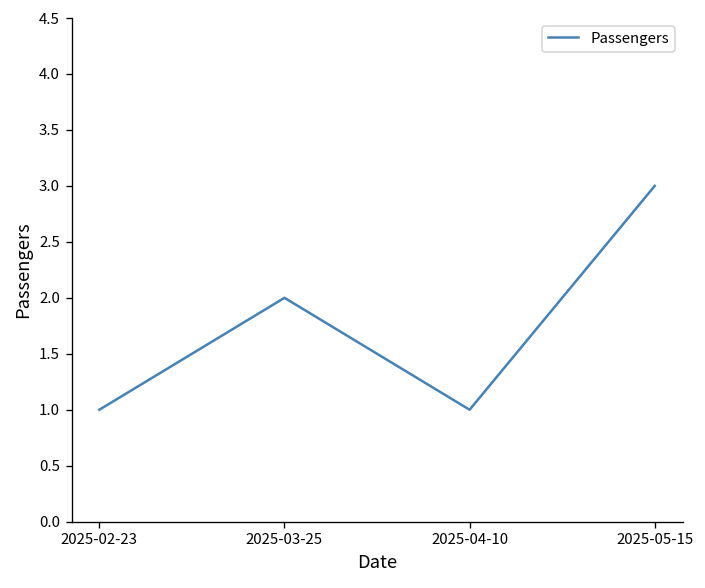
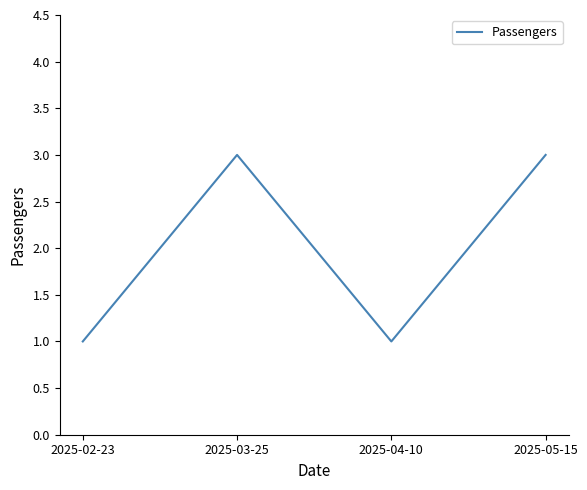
2025-03-25: 2 -> 3
